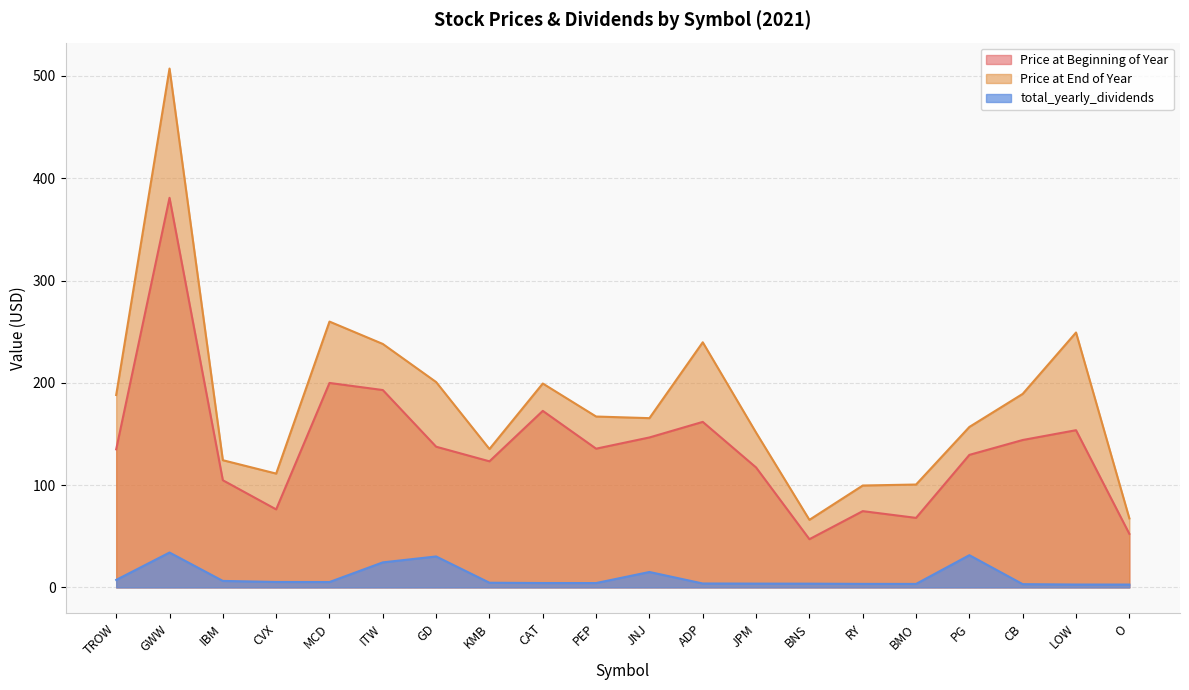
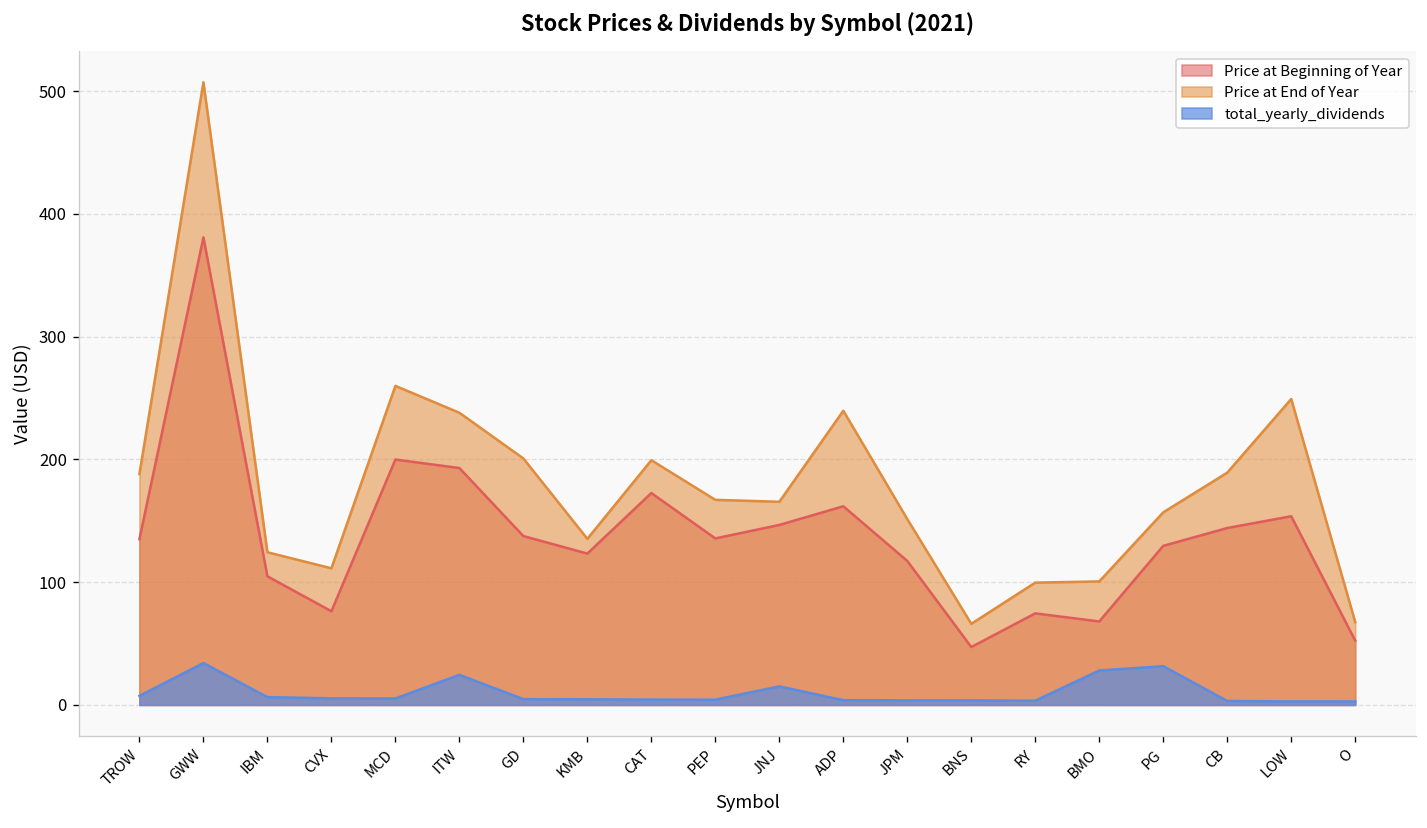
total_yearly_dividends, GD: 30 -> 5
total_yearly_dividends, BMO: 3 -> 28
